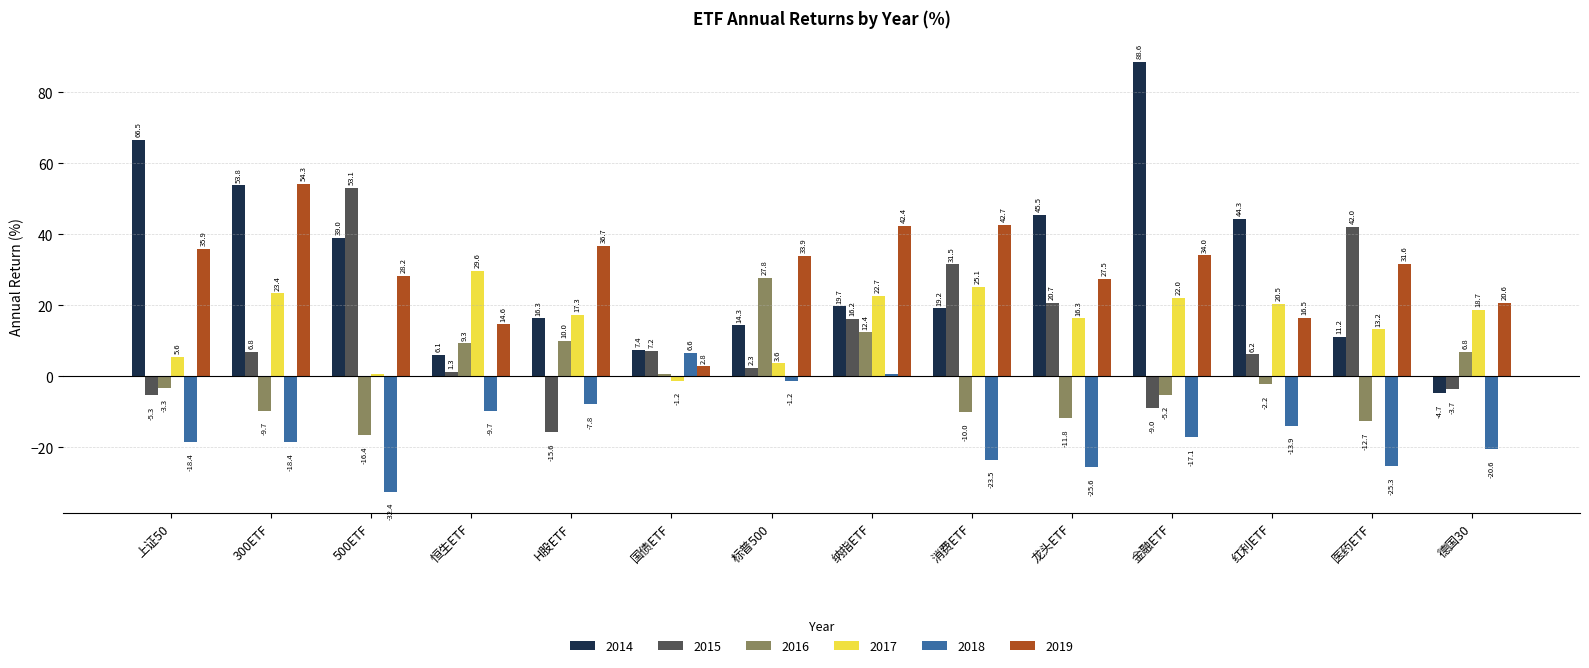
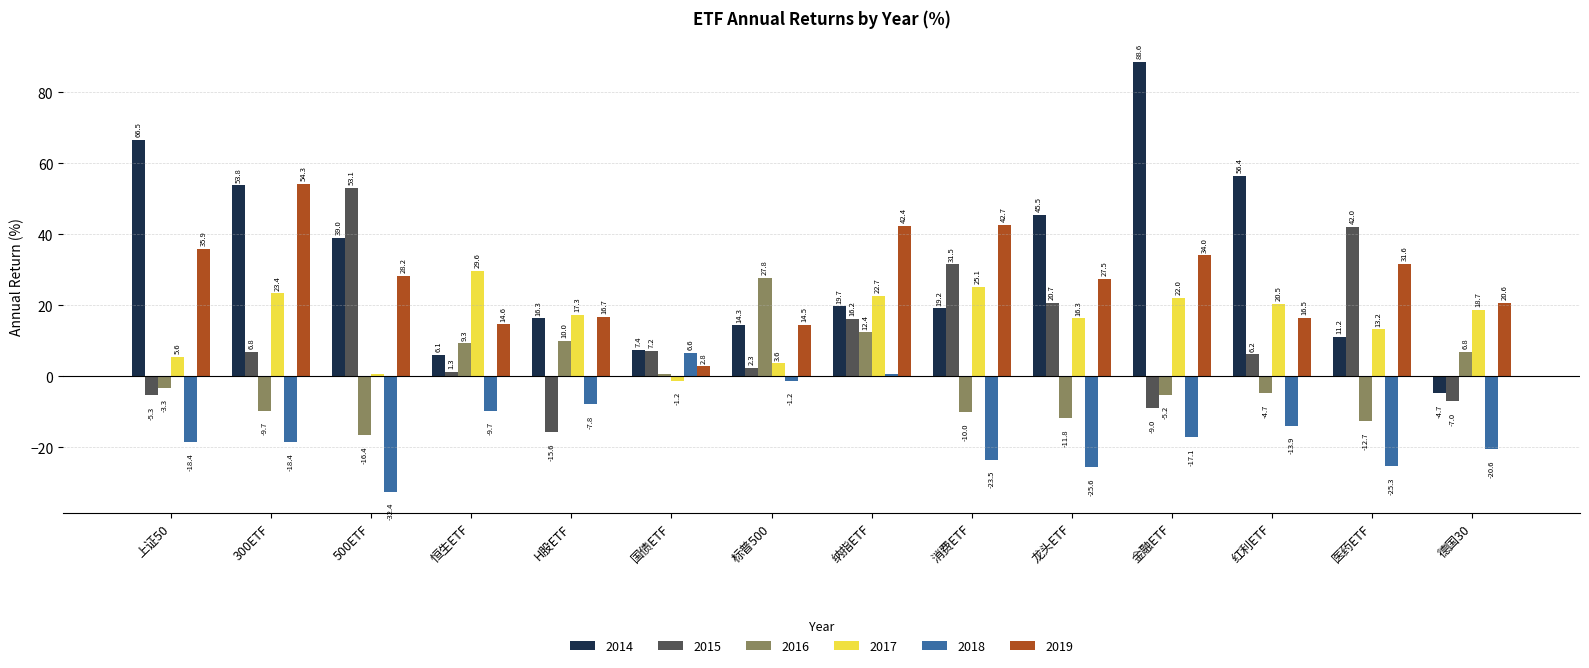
2019, H股ETF: 36.7 -> 16.7
2019, 标普500: 33.9 -> 14.5
2014, 红利ETF: 44.3 -> 56.4
2016, 红利ETF: -2.2 -> -4.7
2015, 德国30: -3.7 -> -7.0
